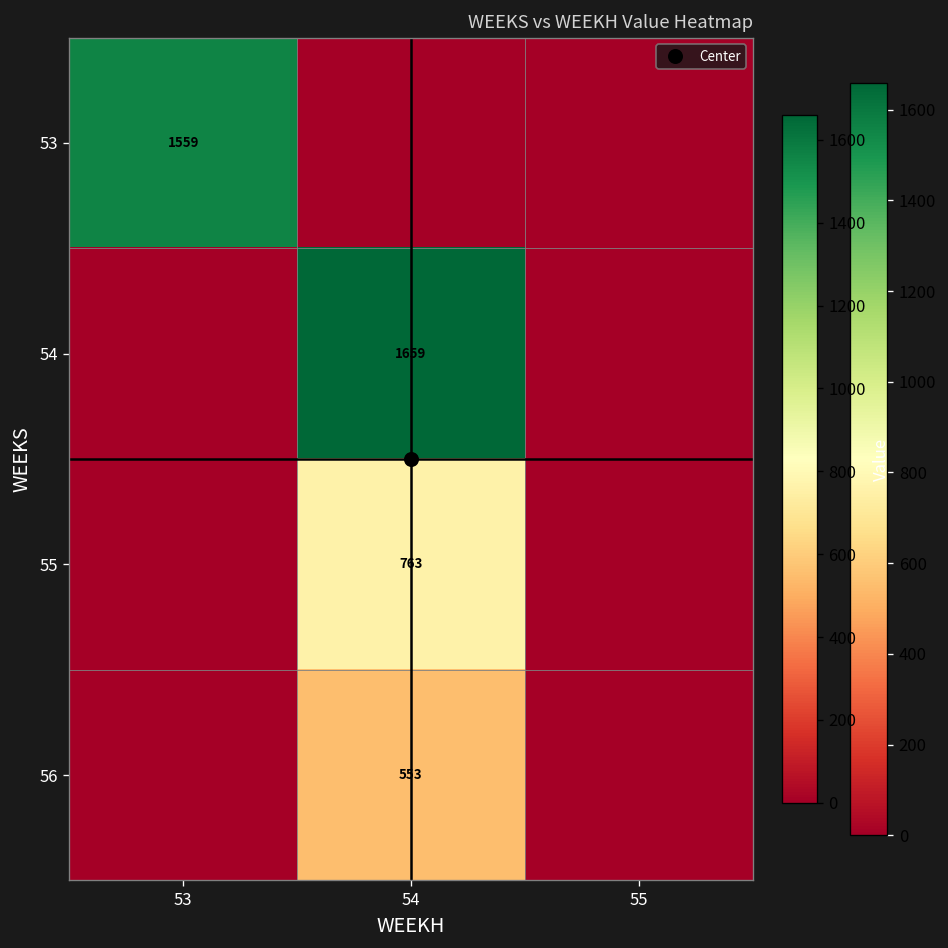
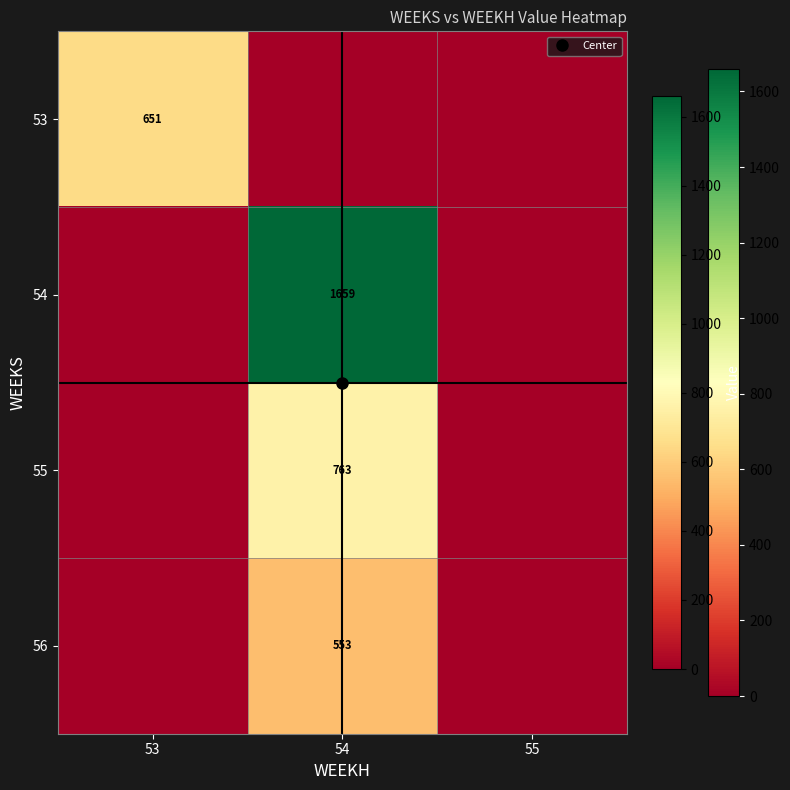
53, 53: 1559 -> 651
